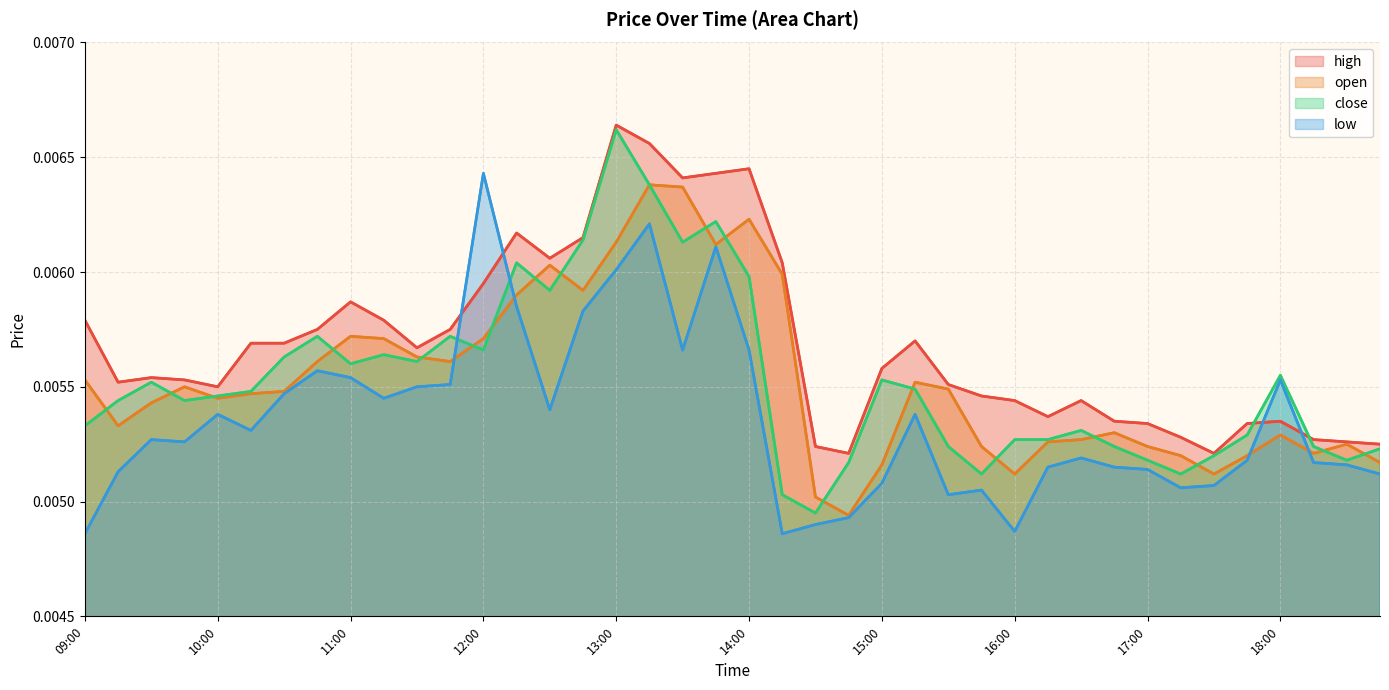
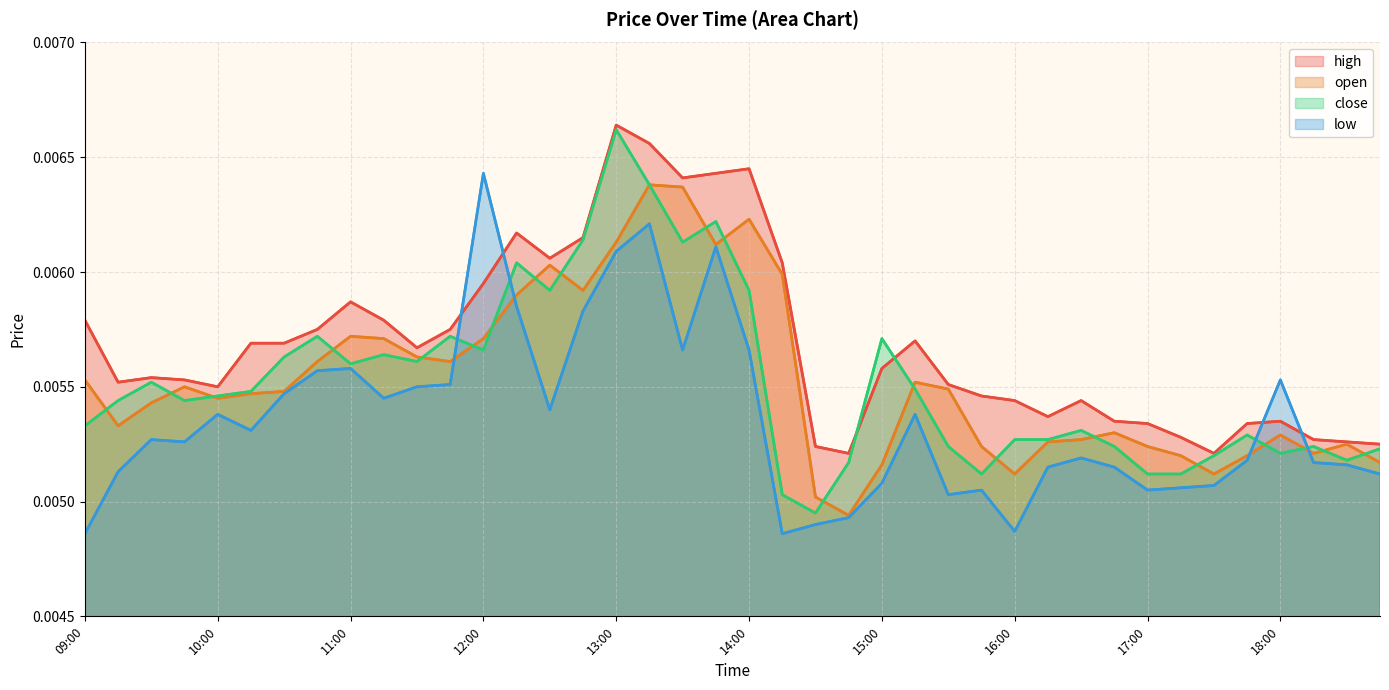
low, 11:00: 0.00554 -> 0.00558
low, 13:00: 0.00601 -> 0.00609
close, 14:00: 0.00598 -> 0.00592
close, 15:00: 0.00553 -> 0.00571
close, 17:00: 0.00518 -> 0.00512
low, 17:00: 0.00514 -> 0.00505
close, 18:00: 0.00555 -> 0.00521
